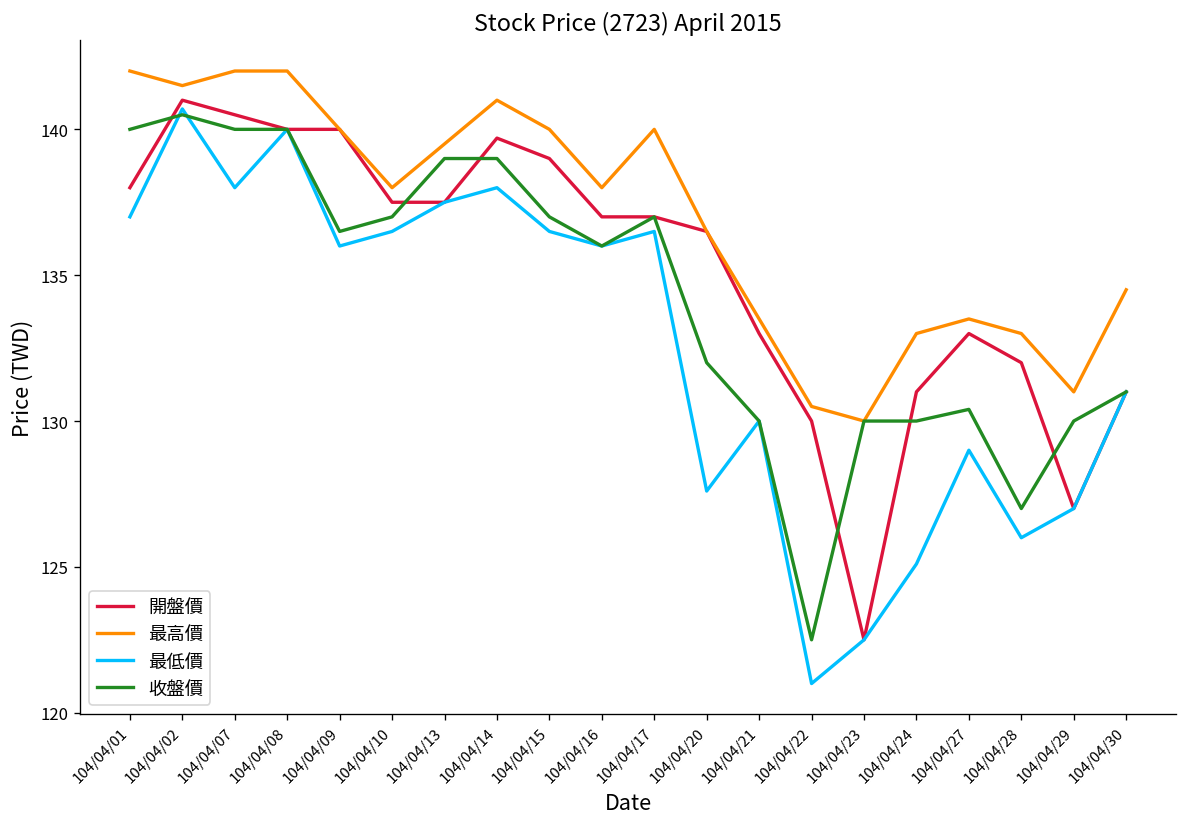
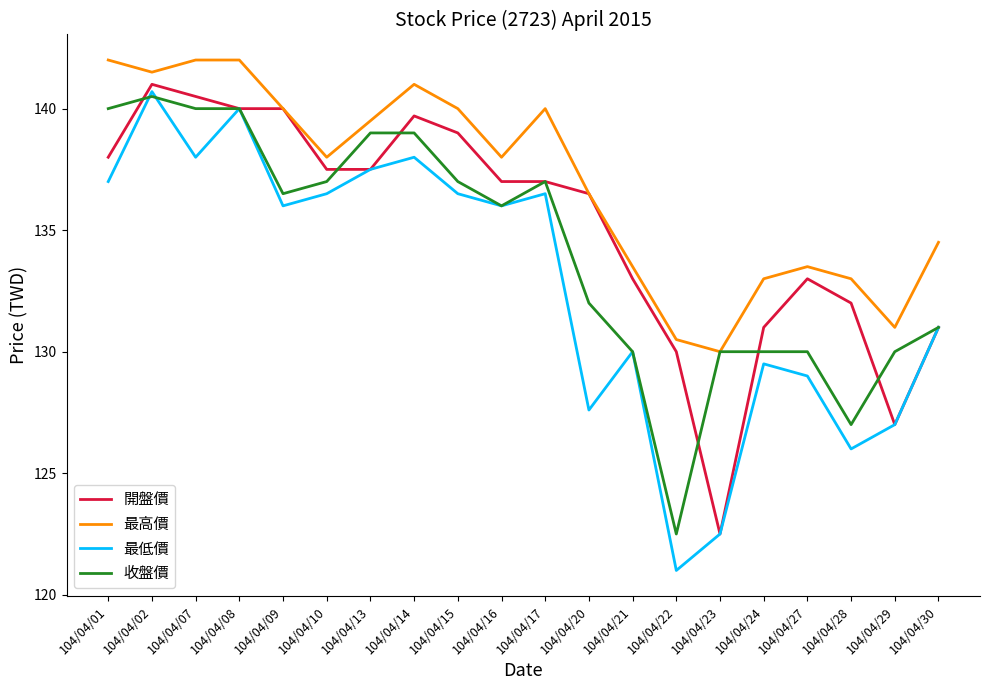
最低價, 104/04/24: 125.1 -> 129.5
收盤價, 104/04/27: 130.4 -> 130.0
